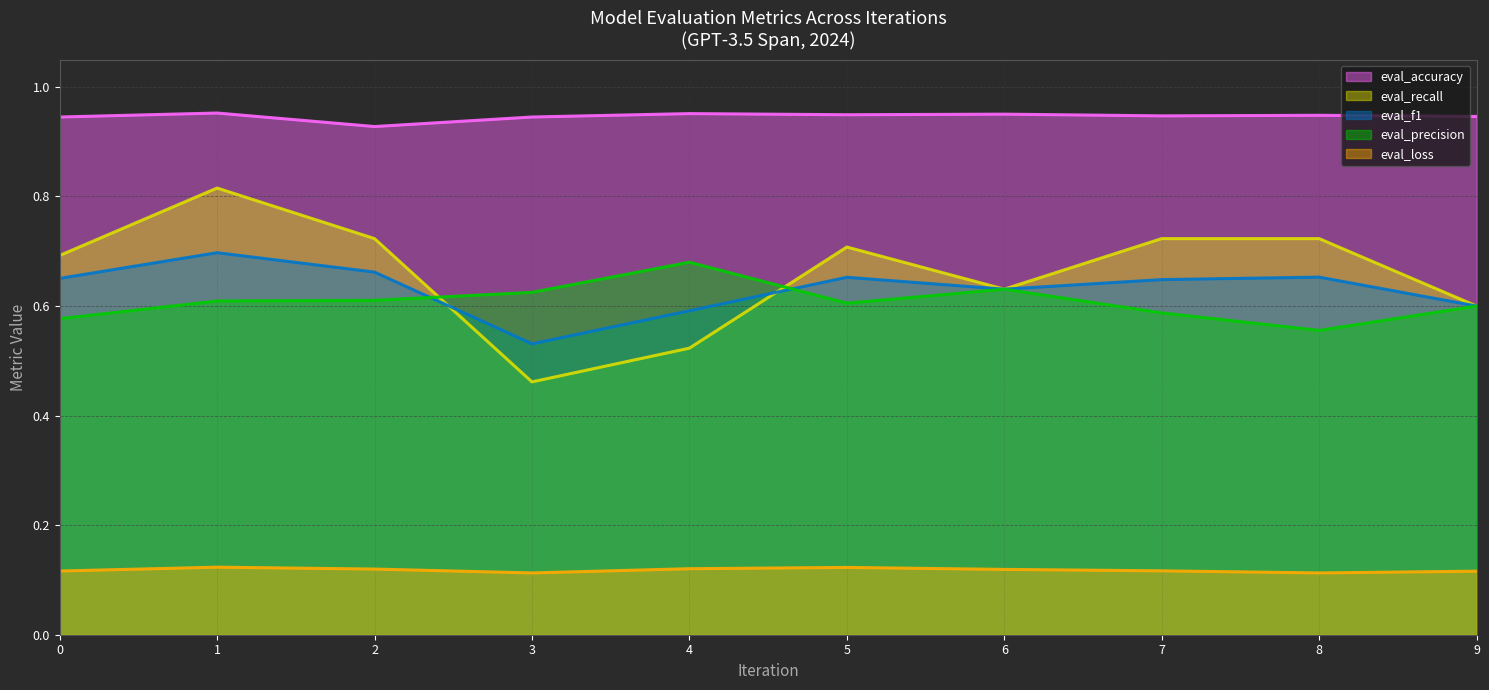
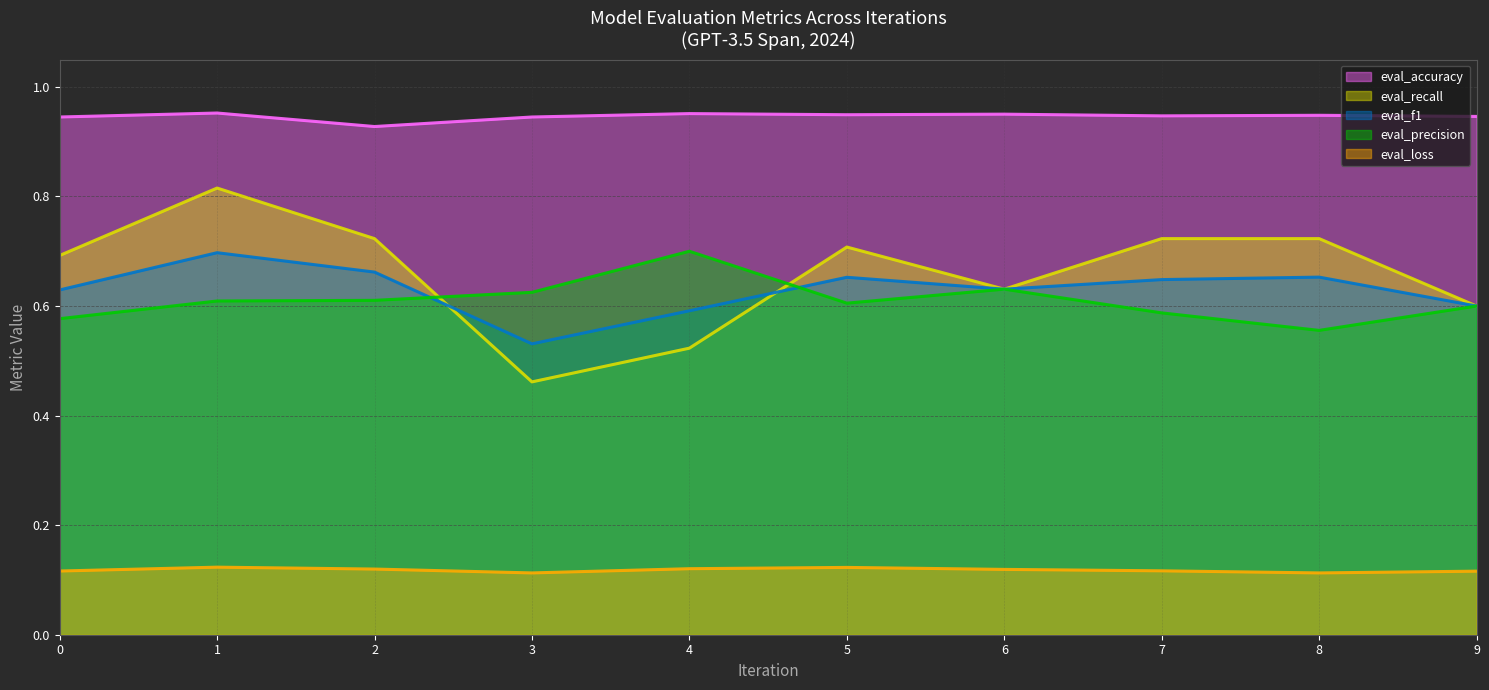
eval_f1, 0: 0.65 -> 0.63
eval_precision, 4: 0.68 -> 0.70
